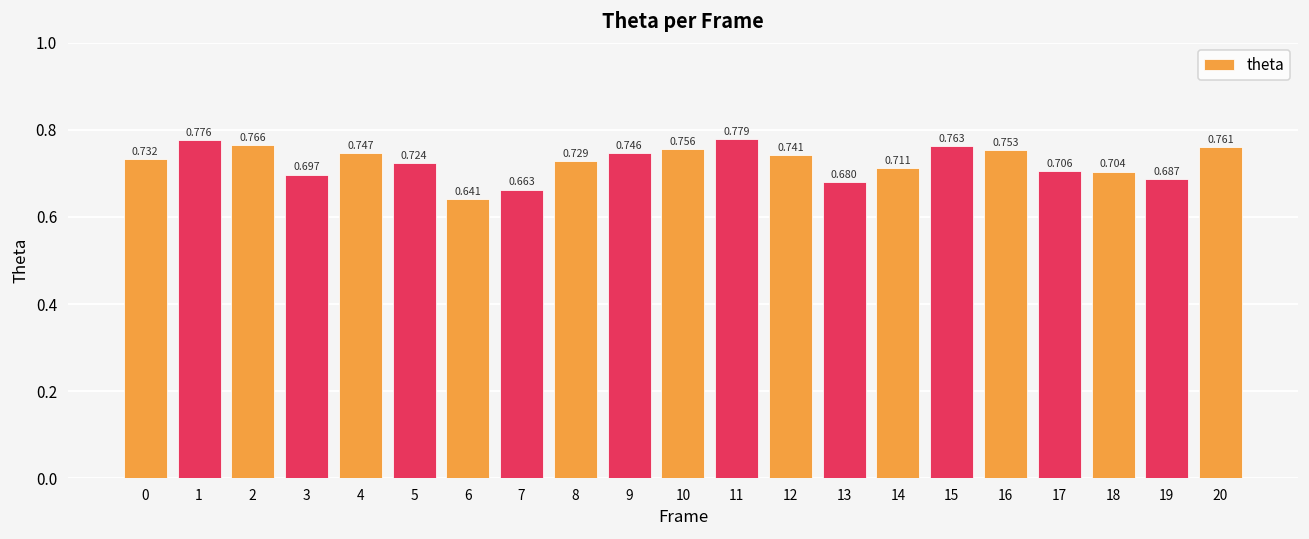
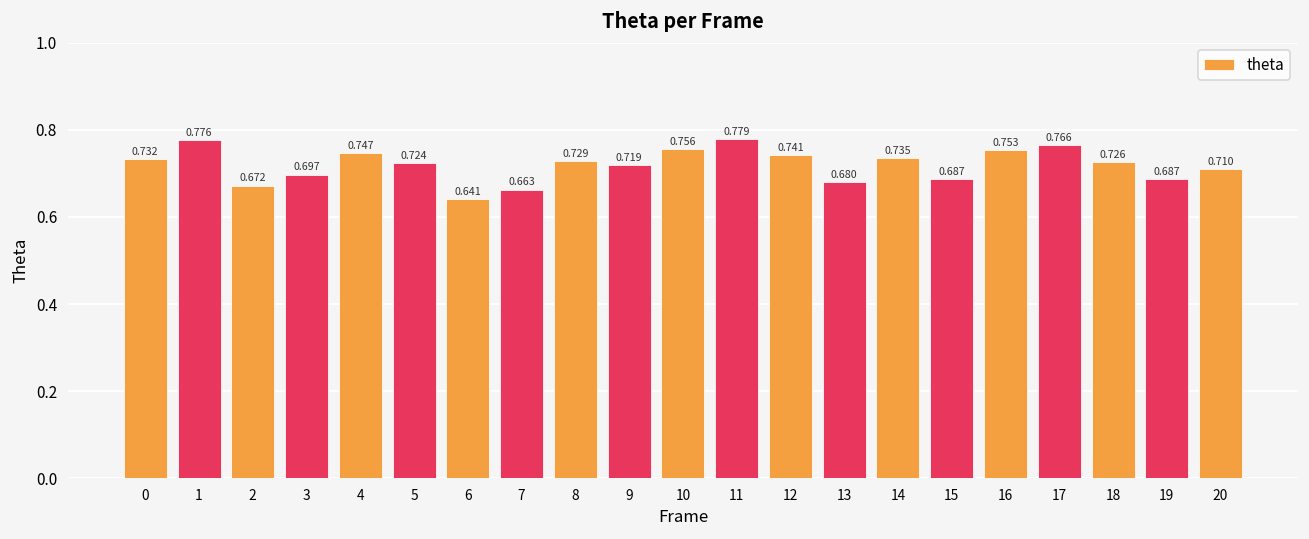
2: 0.766 -> 0.672
9: 0.746 -> 0.719
14: 0.711 -> 0.735
15: 0.763 -> 0.687
17: 0.706 -> 0.766
18: 0.704 -> 0.726
20: 0.761 -> 0.710
